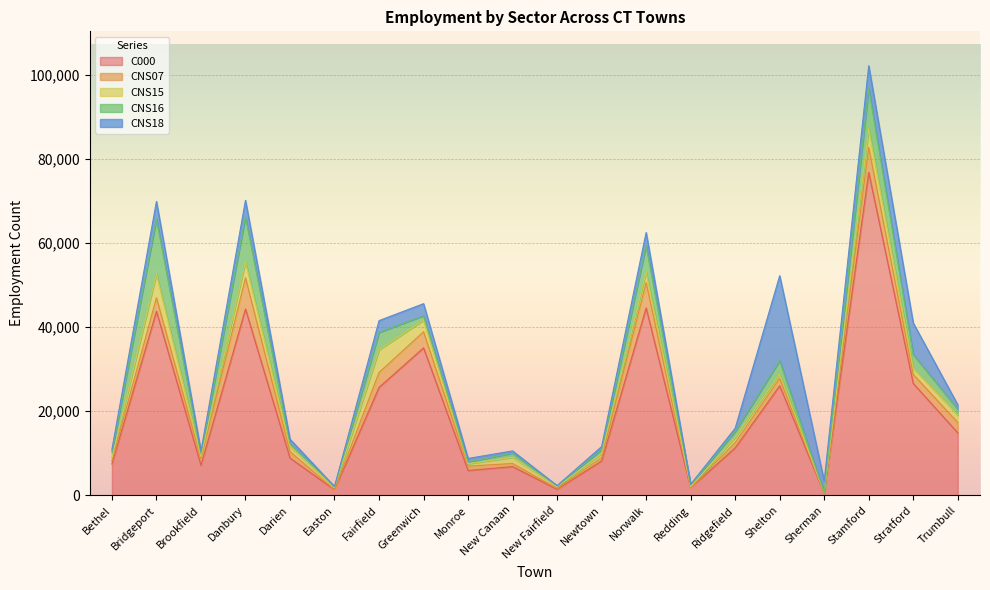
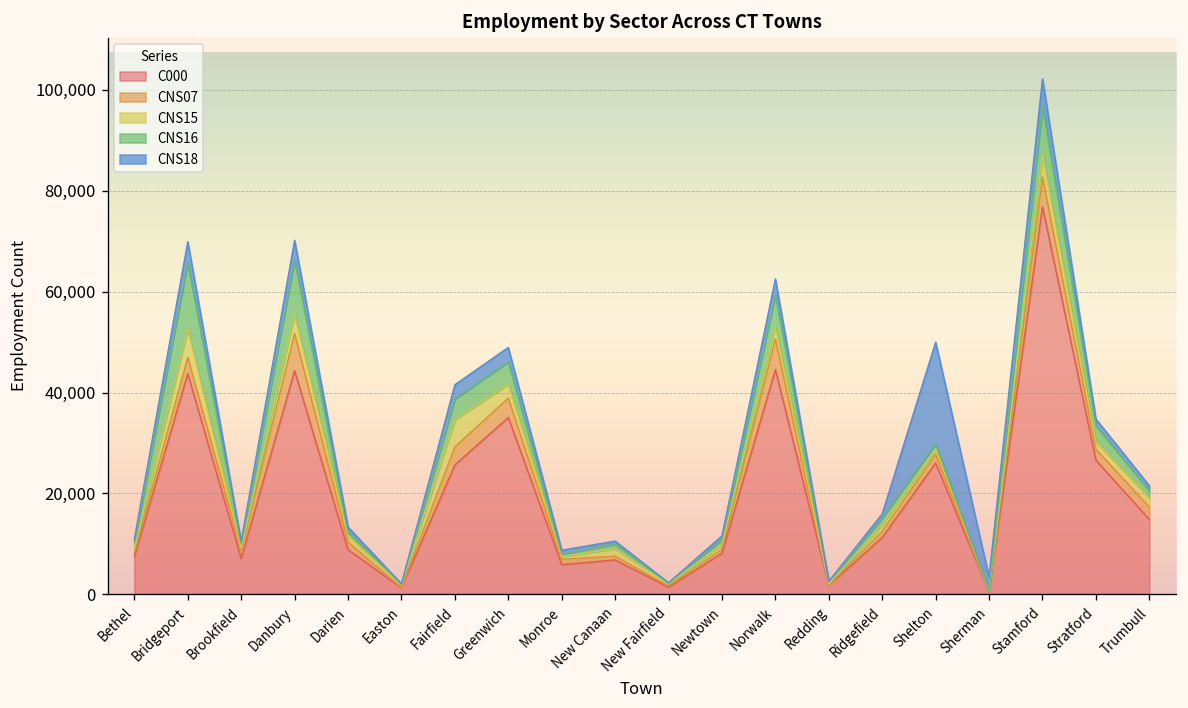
CNS16, Greenwich: 1,000 -> 4,000
CNS16, Shelton: 3,000 -> 1,000
CNS18, Stratford: 8,000 -> 1,000
